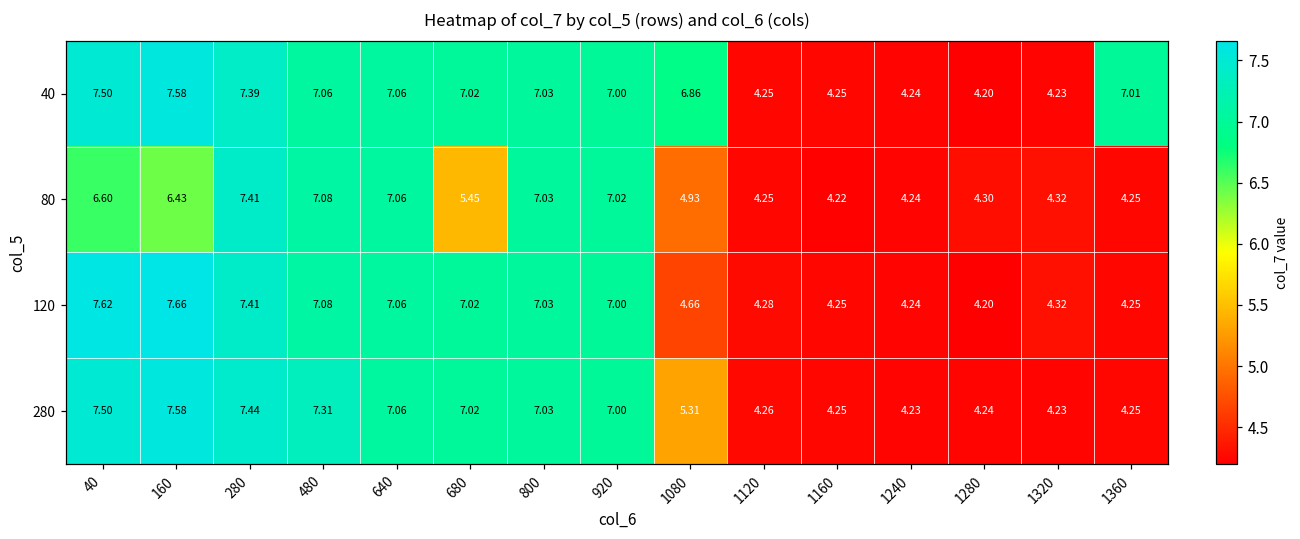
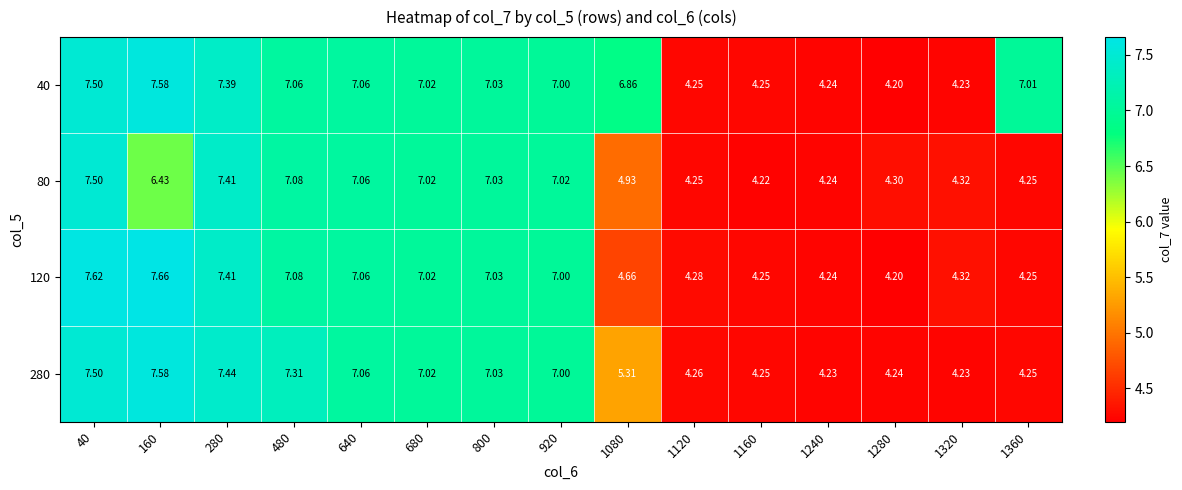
80, 40: 6.60 -> 7.50
80, 680: 5.45 -> 7.02
